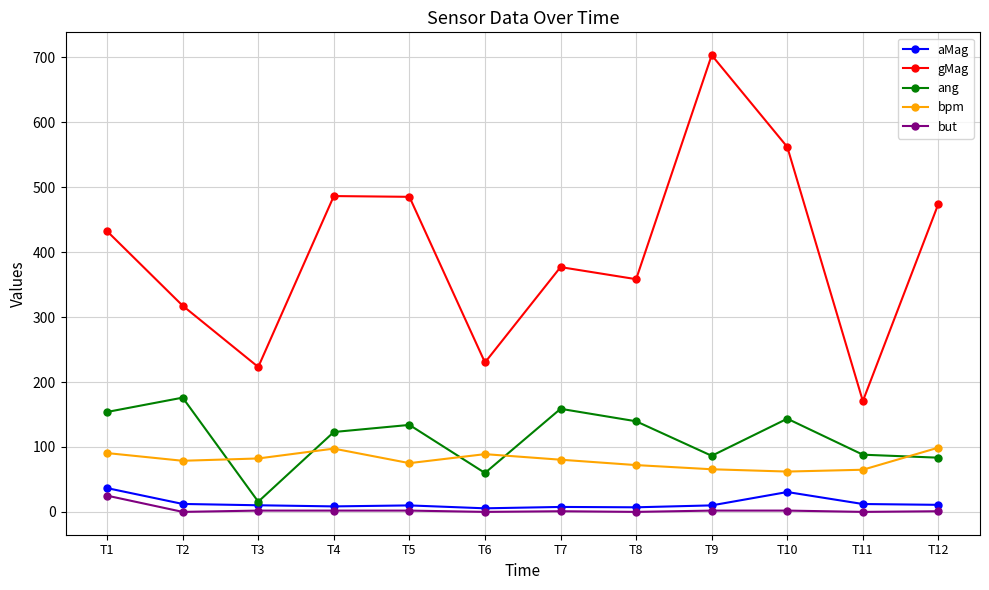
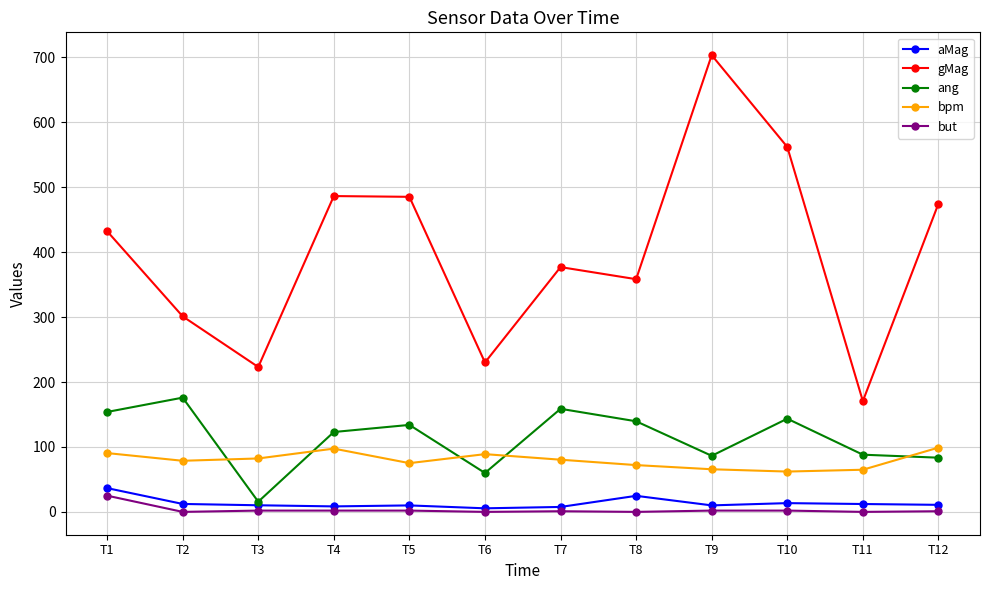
gMag, T2: 320 -> 300
aMag, T8: 10 -> 20
aMag, T10: 30 -> 10
